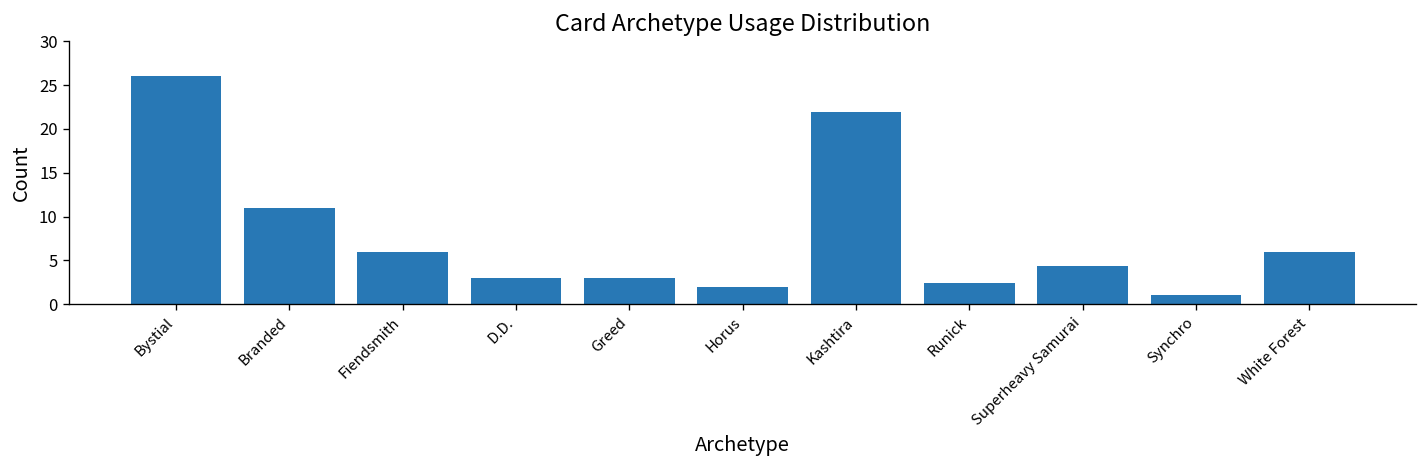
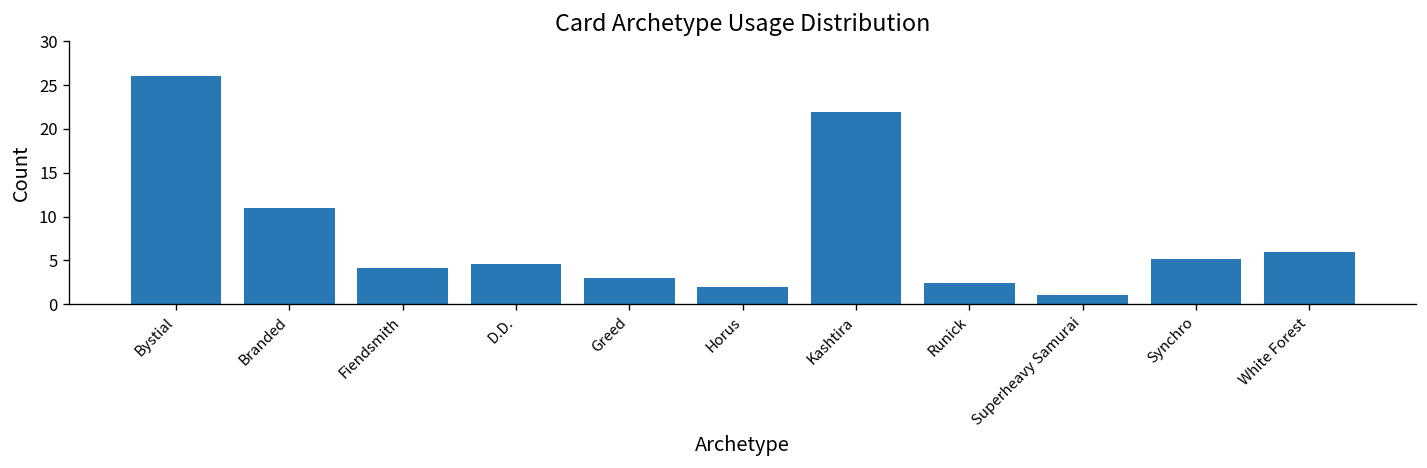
Fiendsmith: 6 -> 4
D.D.: 3 -> 5
Superheavy Samurai: 4 -> 1
Synchro: 1 -> 5
